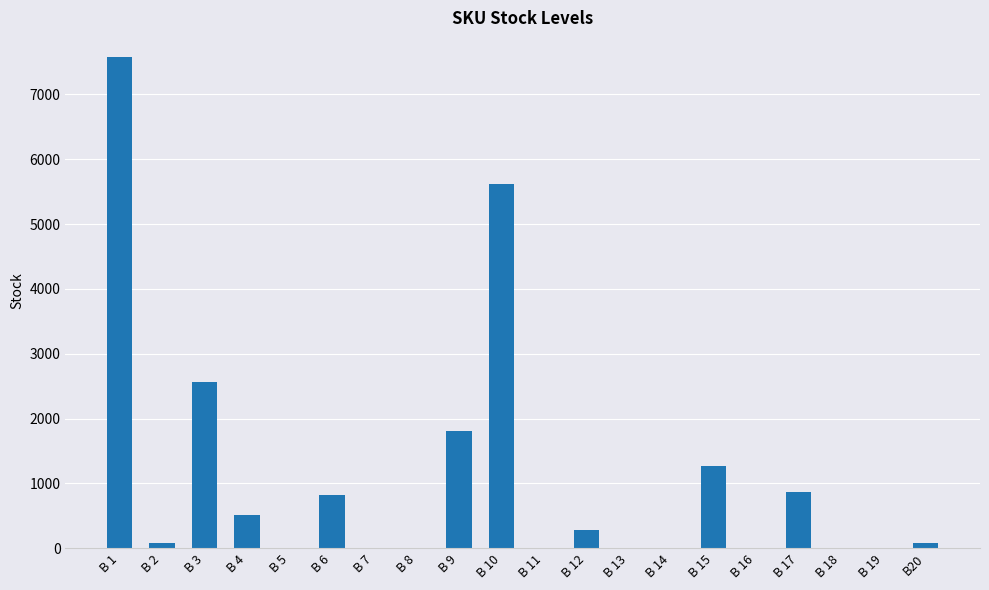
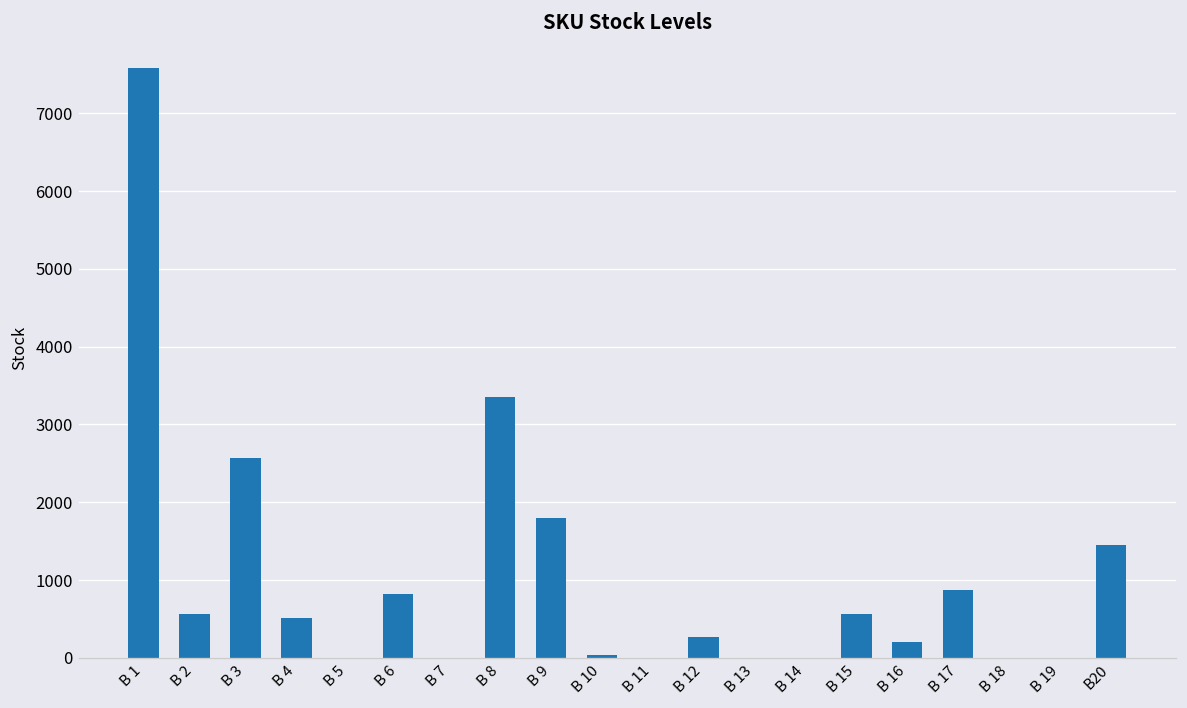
B 2: 100 -> 600
B 8: 0 -> 3400
B 10: 5600 -> 0
B 15: 1300 -> 600
B 16: 0 -> 200
B20: 100 -> 1500
